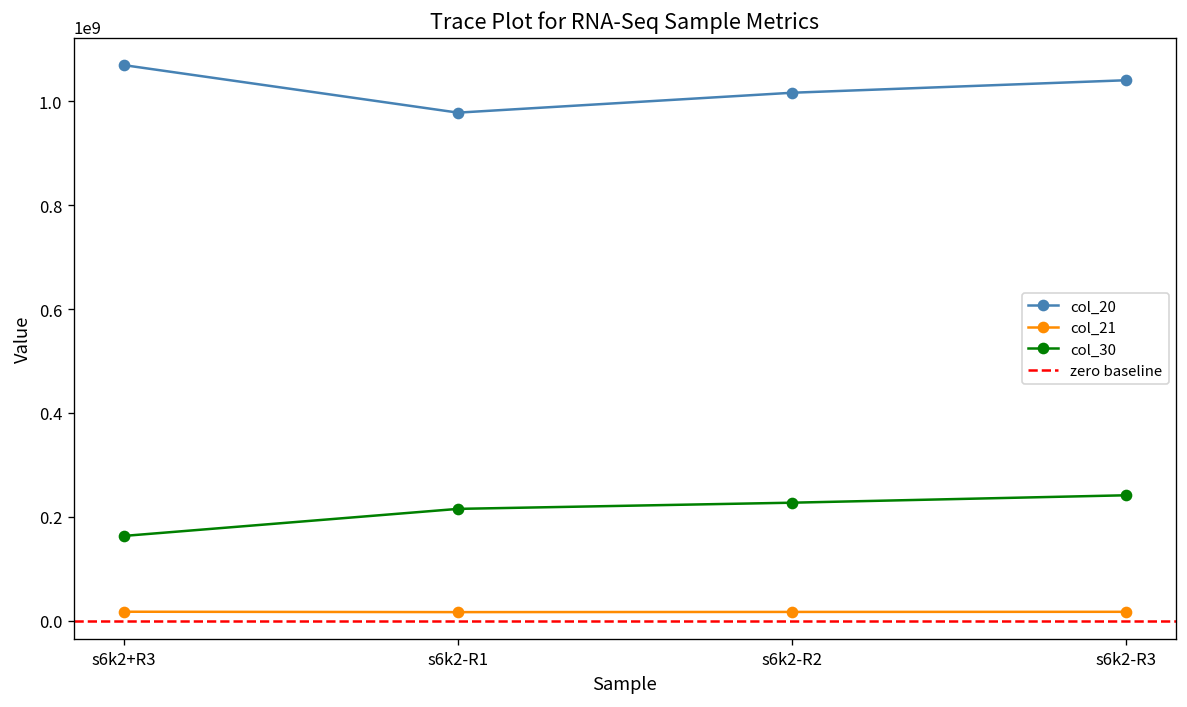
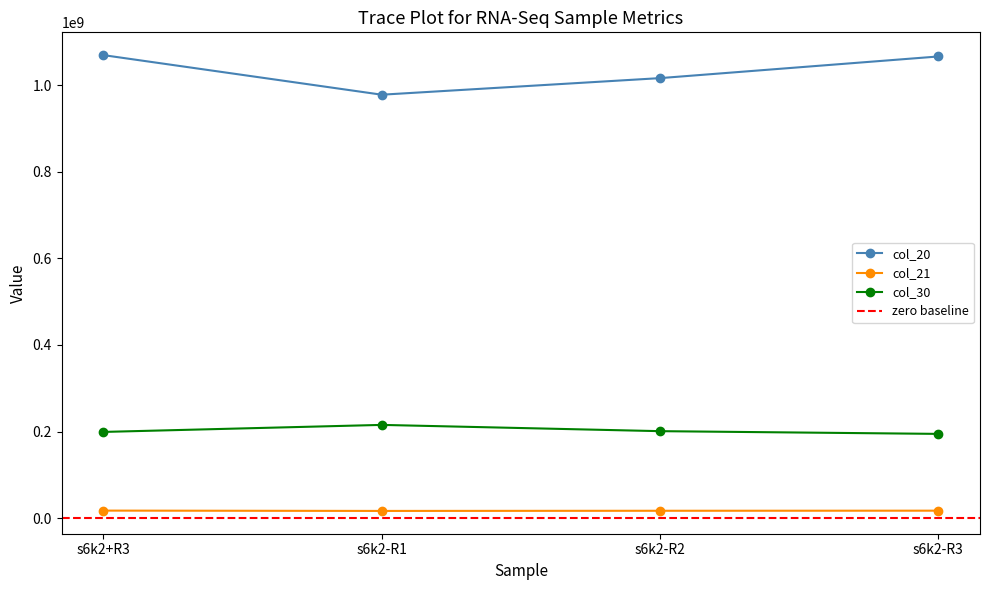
col_30, s6k2+R3: 160000000 -> 200000000
col_30, s6k2-R2: 230000000 -> 200000000
col_20, s6k2-R3: 1040000000 -> 1070000000
col_30, s6k2-R3: 240000000 -> 190000000
